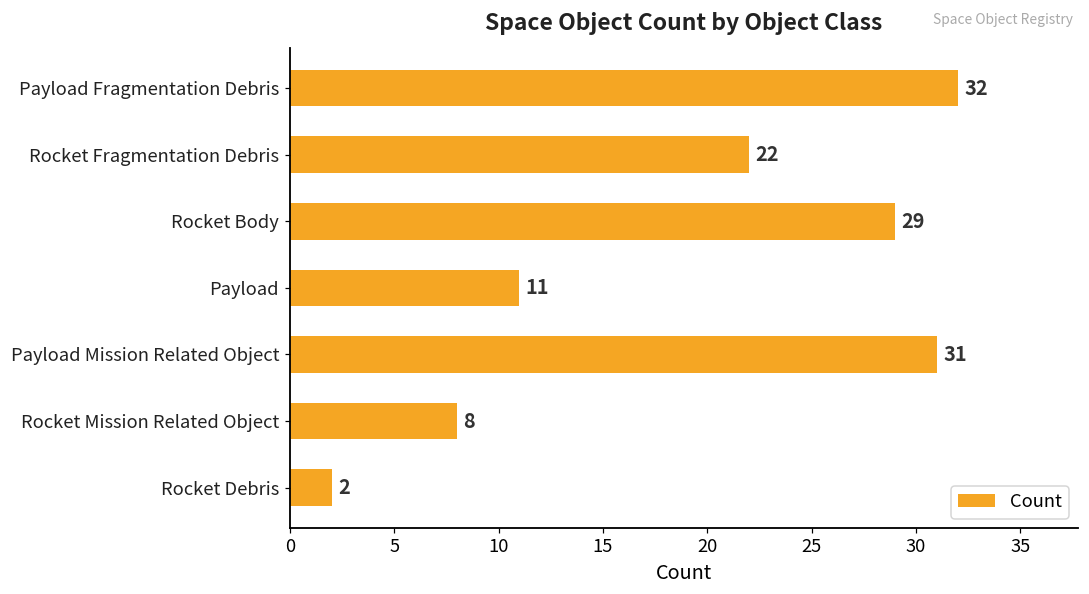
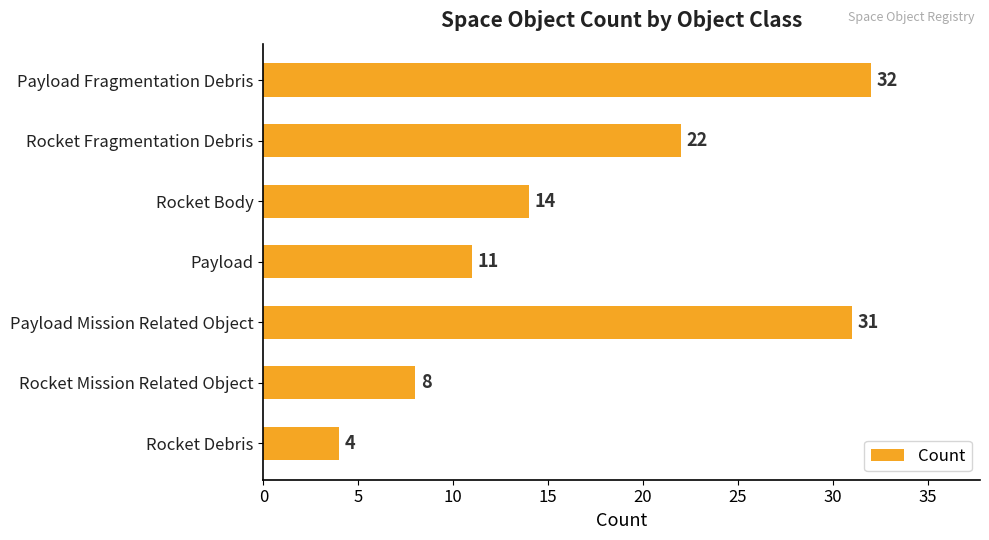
Rocket Body: 29 -> 14
Rocket Debris: 2 -> 4
